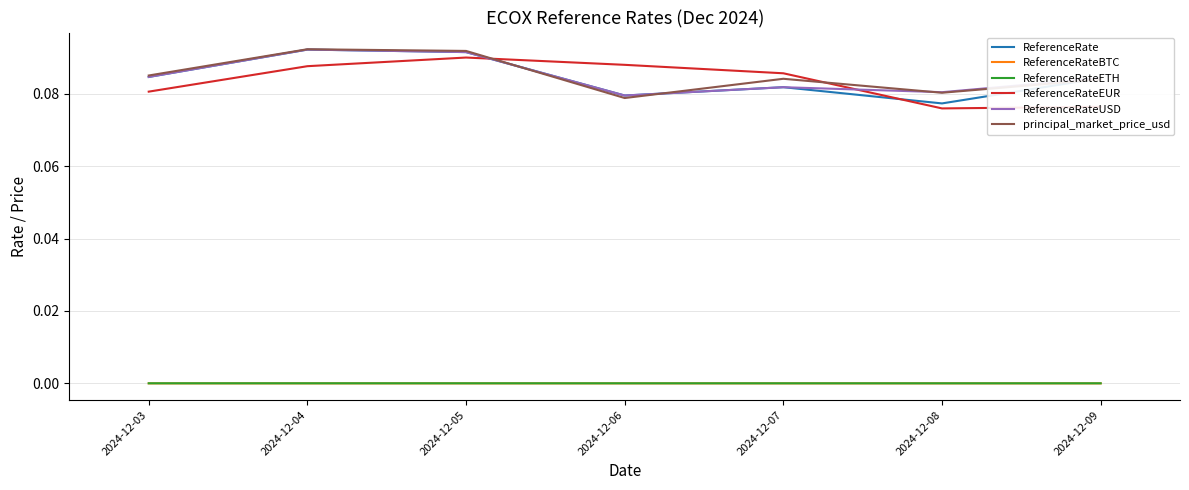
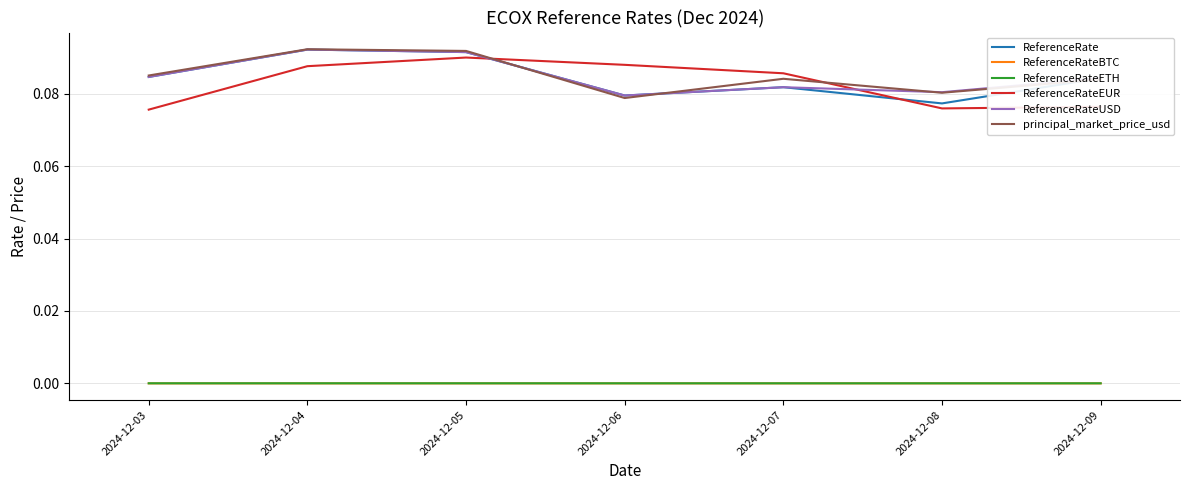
ReferenceRateEUR, 2024-12-03: 0.081 -> 0.076
